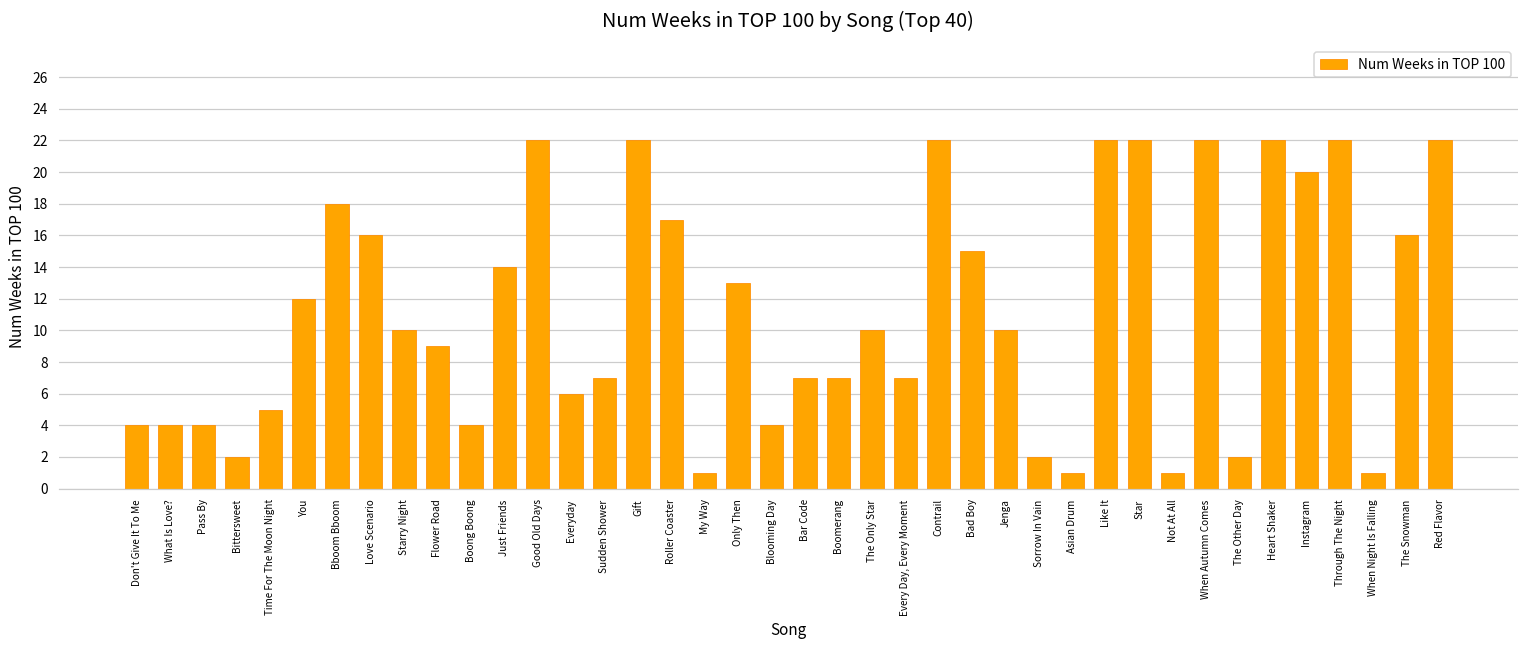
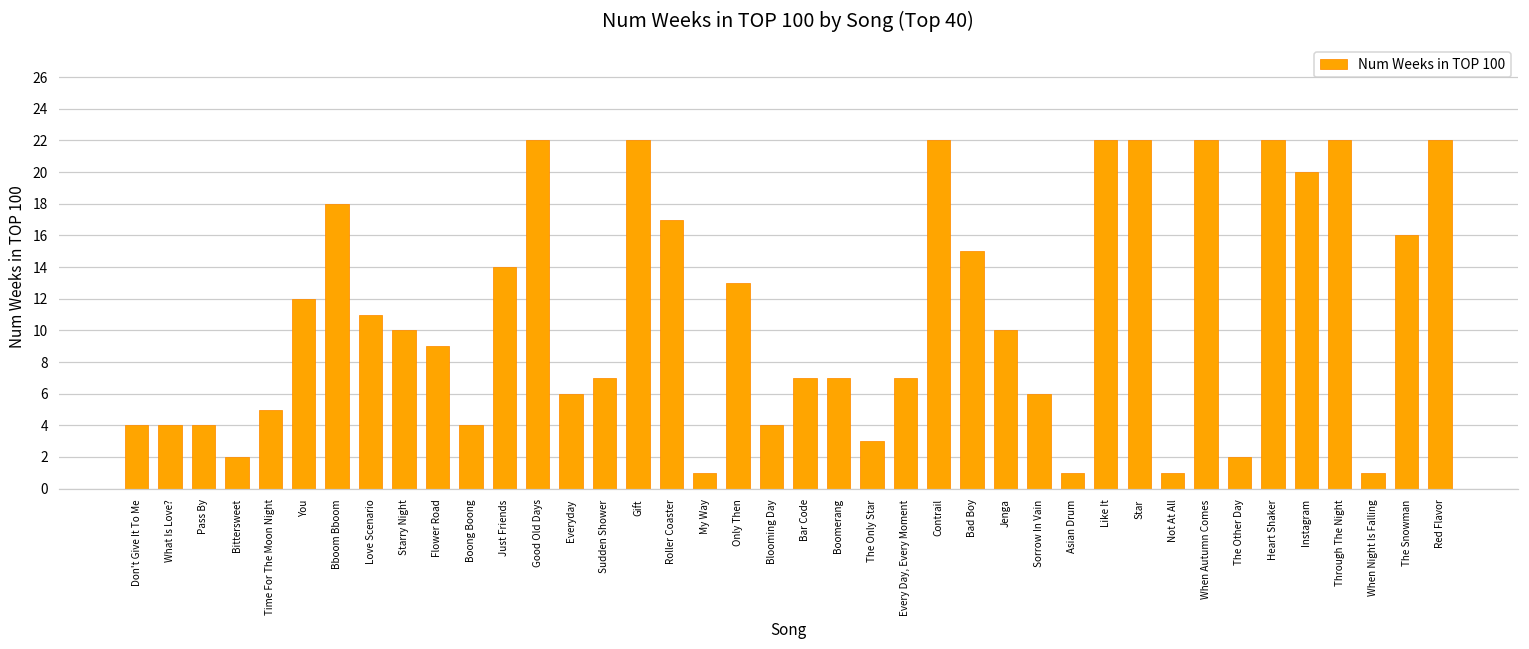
Love Scenario: 16 -> 11
The Only Star: 10 -> 3
Sorrow In Vain: 2 -> 6
